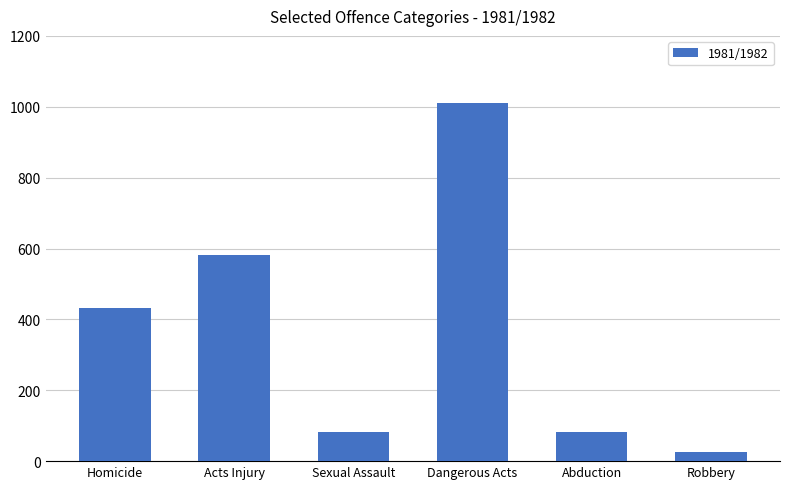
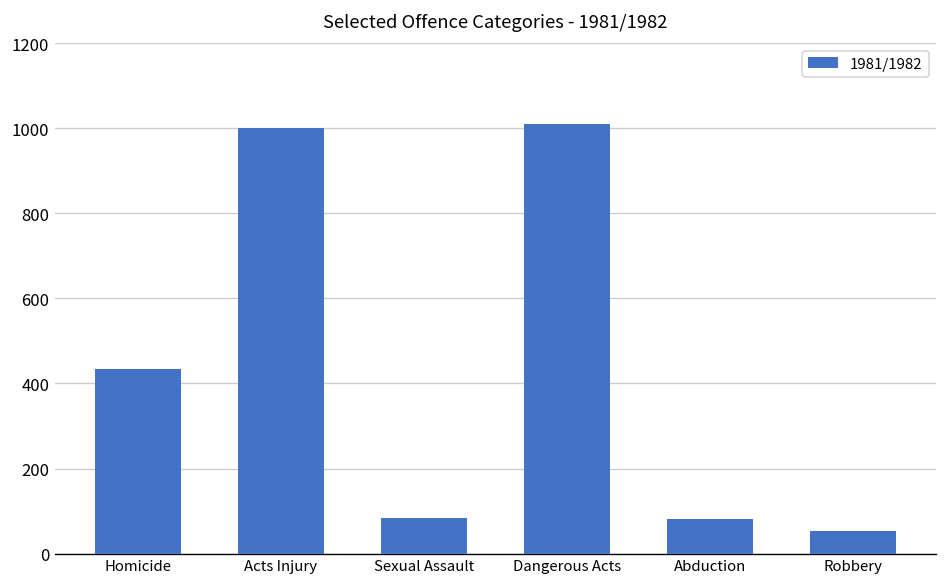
Acts Injury: 580 -> 1000
Robbery: 30 -> 50
